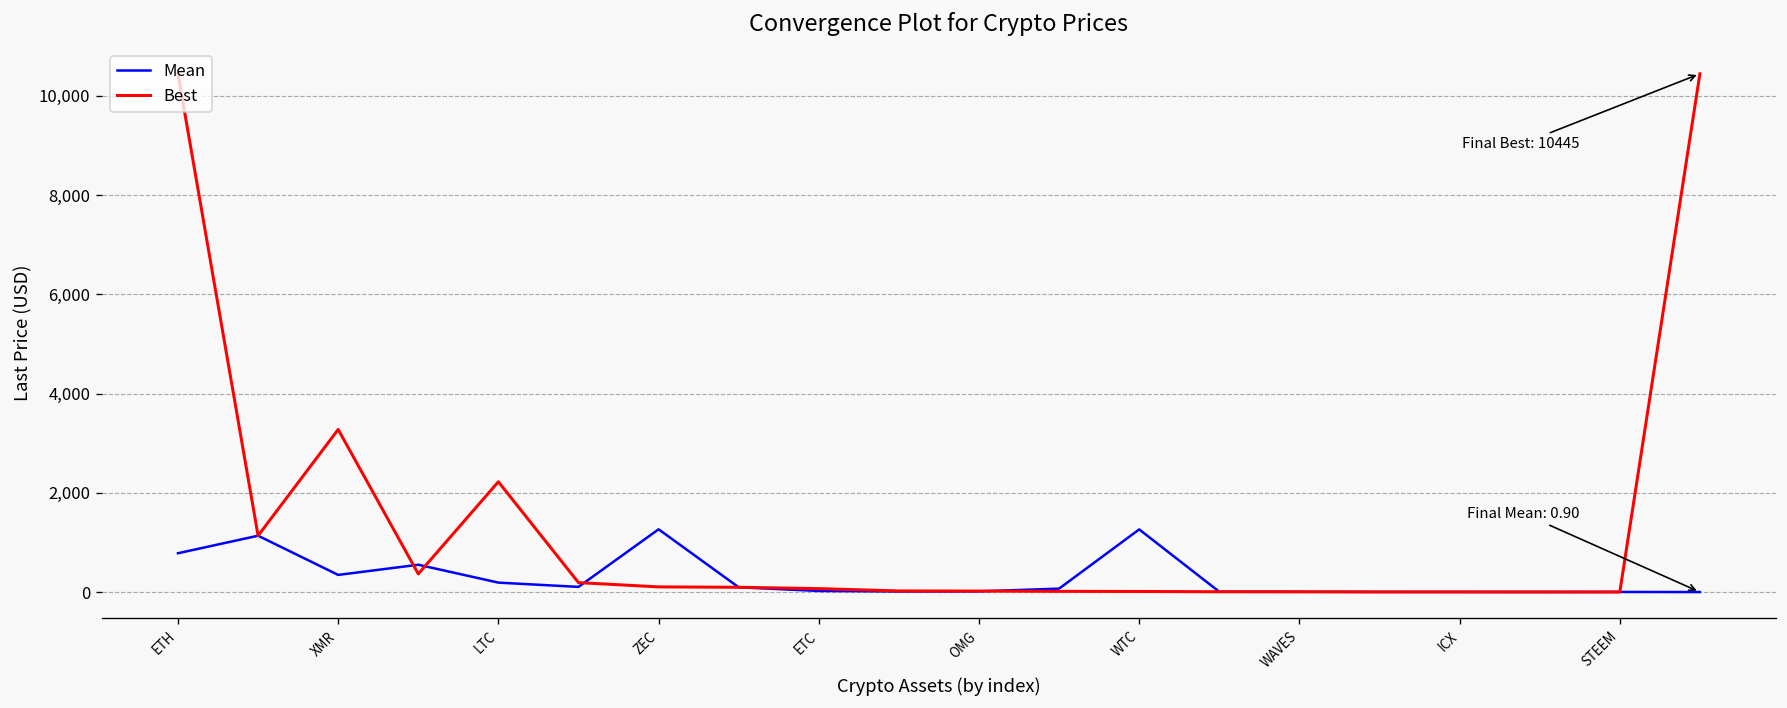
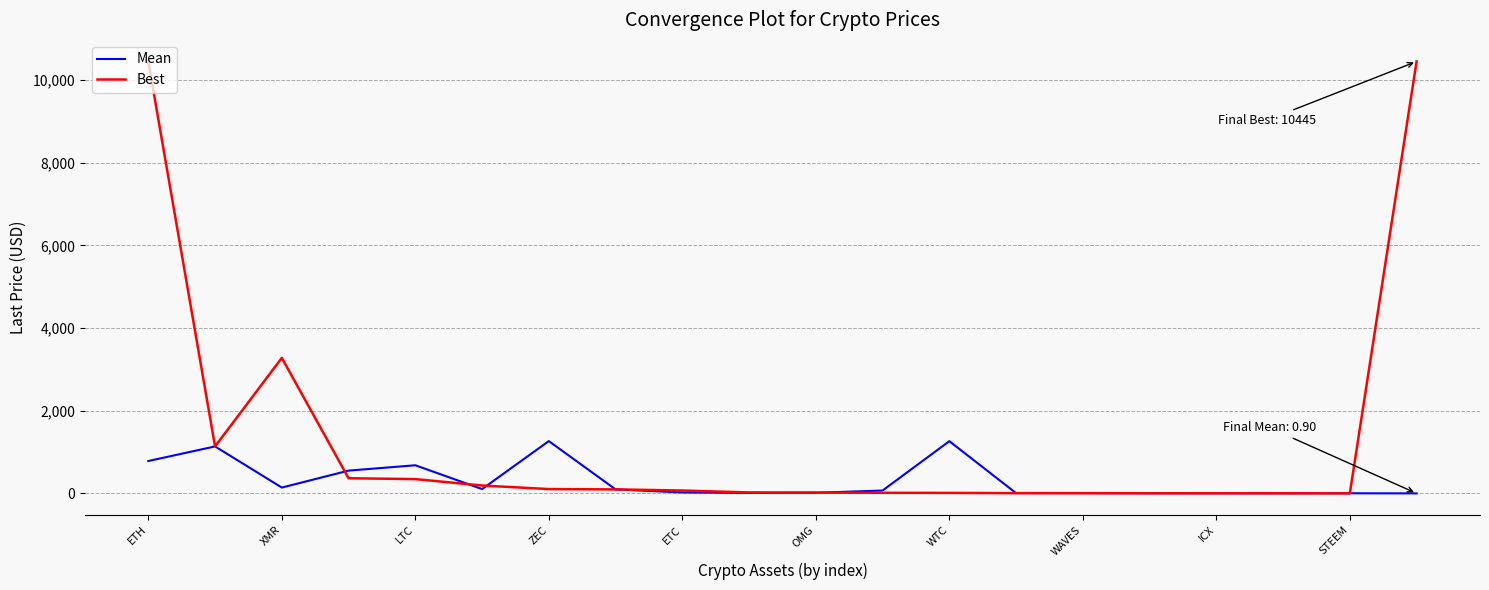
Mean, XMR: 300 -> 100
Mean, LTC: 200 -> 700
Best, LTC: 2,200 -> 300
